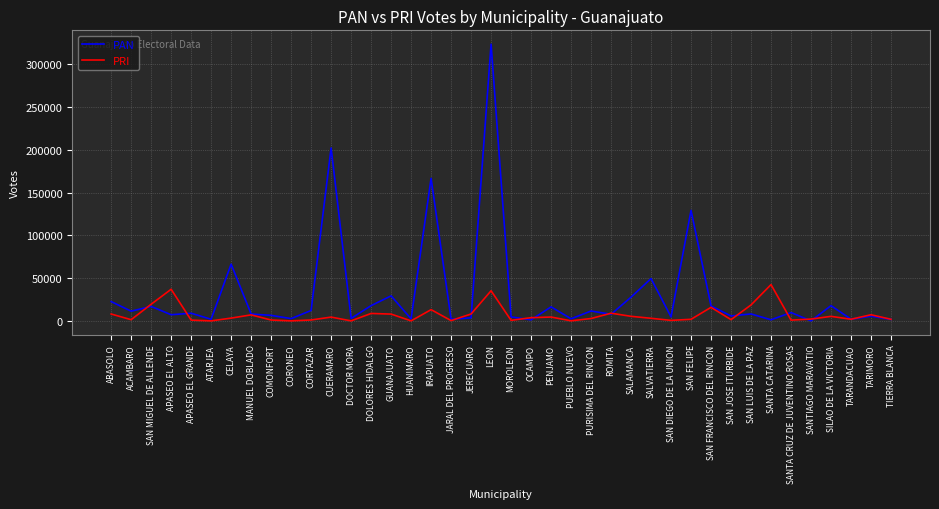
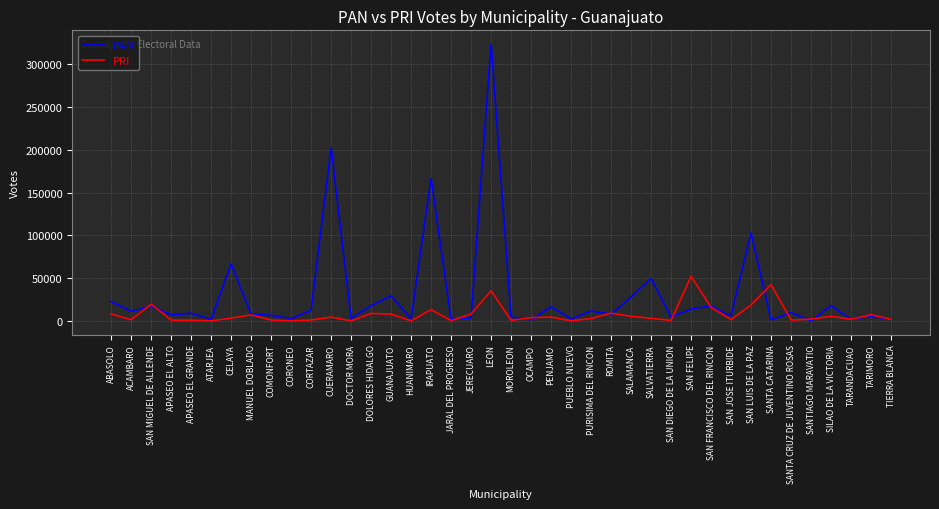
PRI, APASEO EL ALTO: 40000 -> 0
PAN, SAN FELIPE: 130000 -> 10000
PRI, SAN FELIPE: 0 -> 50000
PAN, SAN LUIS DE LA PAZ: 10000 -> 100000
